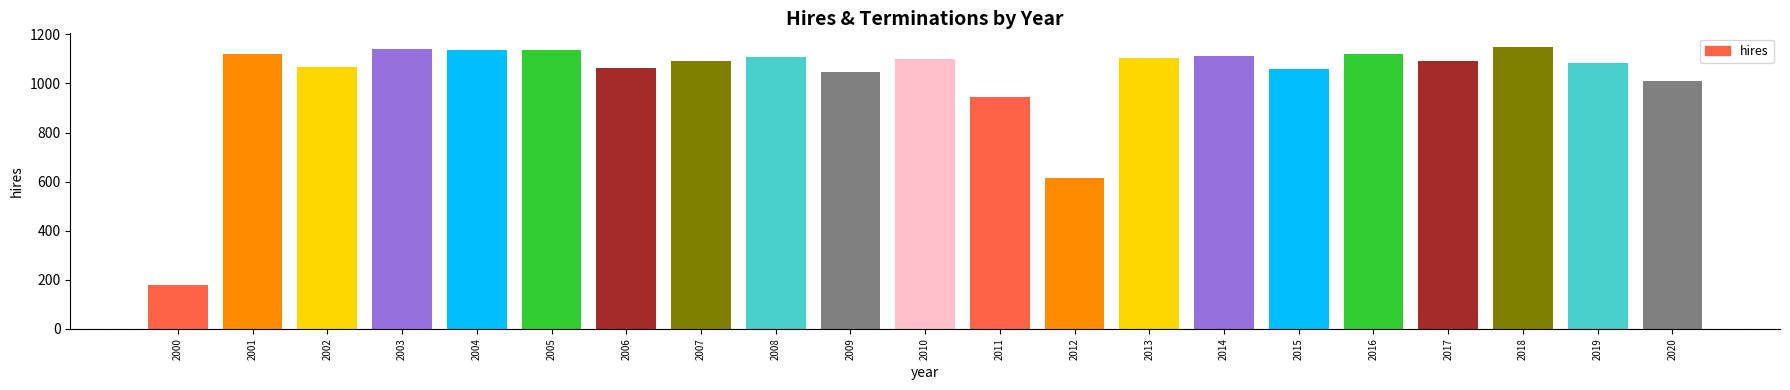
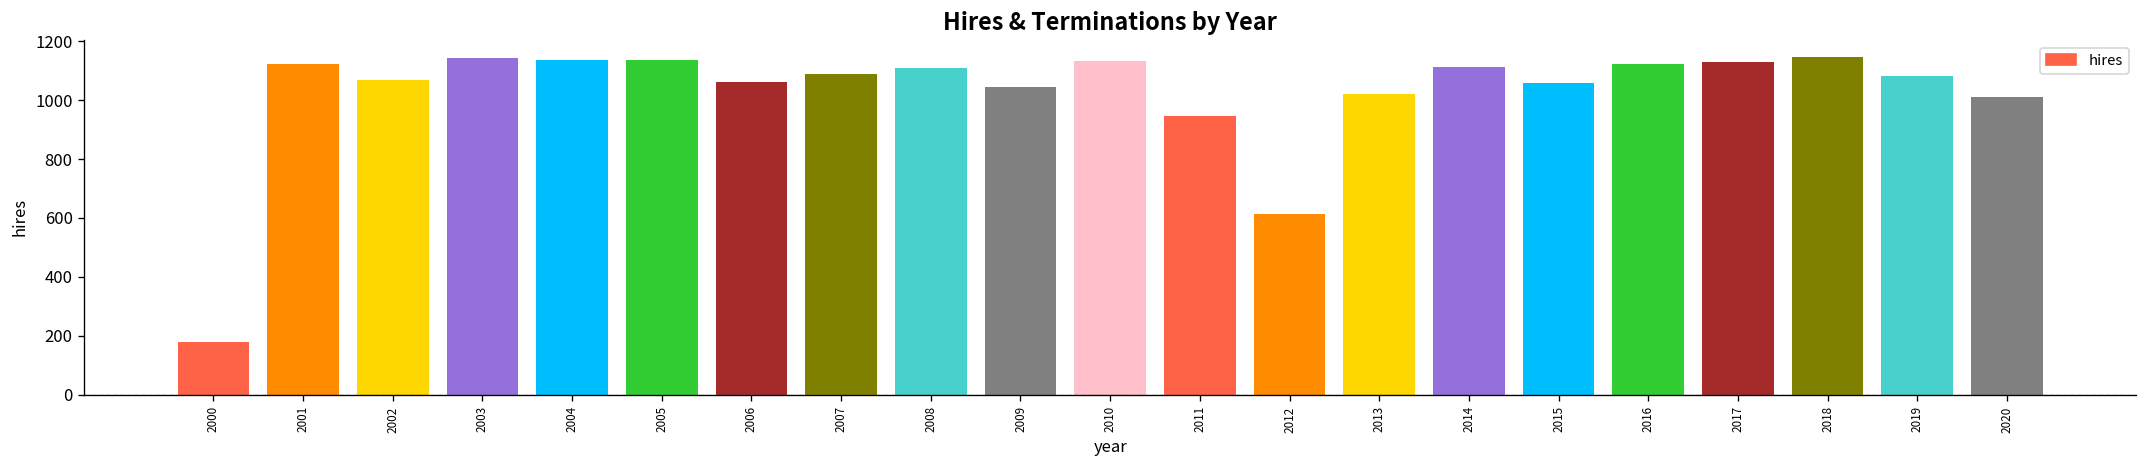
2010: 1100 -> 1130
2013: 1110 -> 1020
2017: 1090 -> 1130
